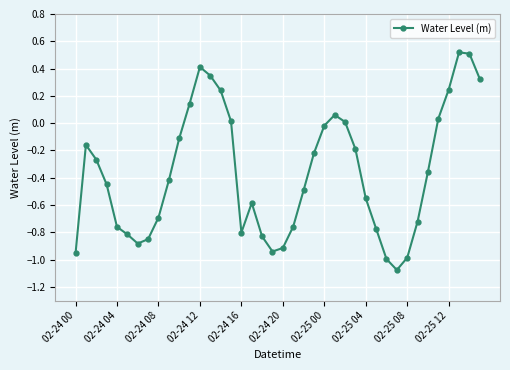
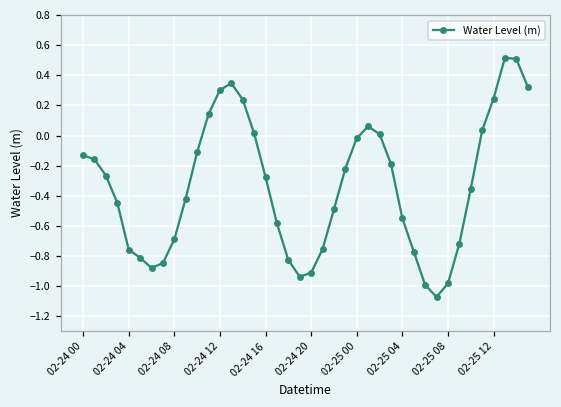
02-24 00: -0.95 -> -0.13
02-24 12: 0.41 -> 0.30
02-24 16: -0.80 -> -0.28
